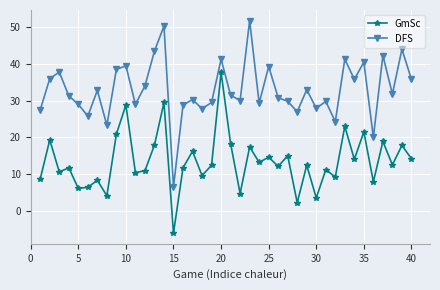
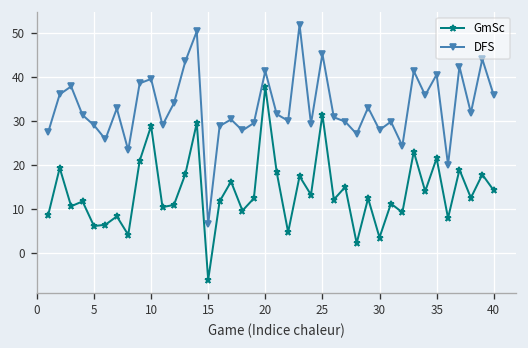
GmSc, 25: 15 -> 31
DFS, 25: 39 -> 45
